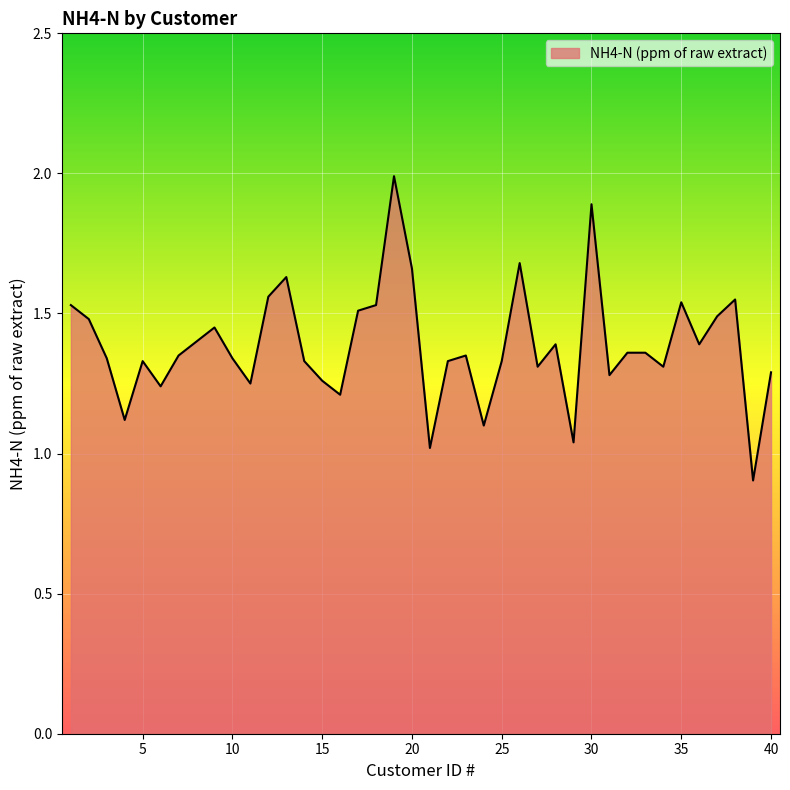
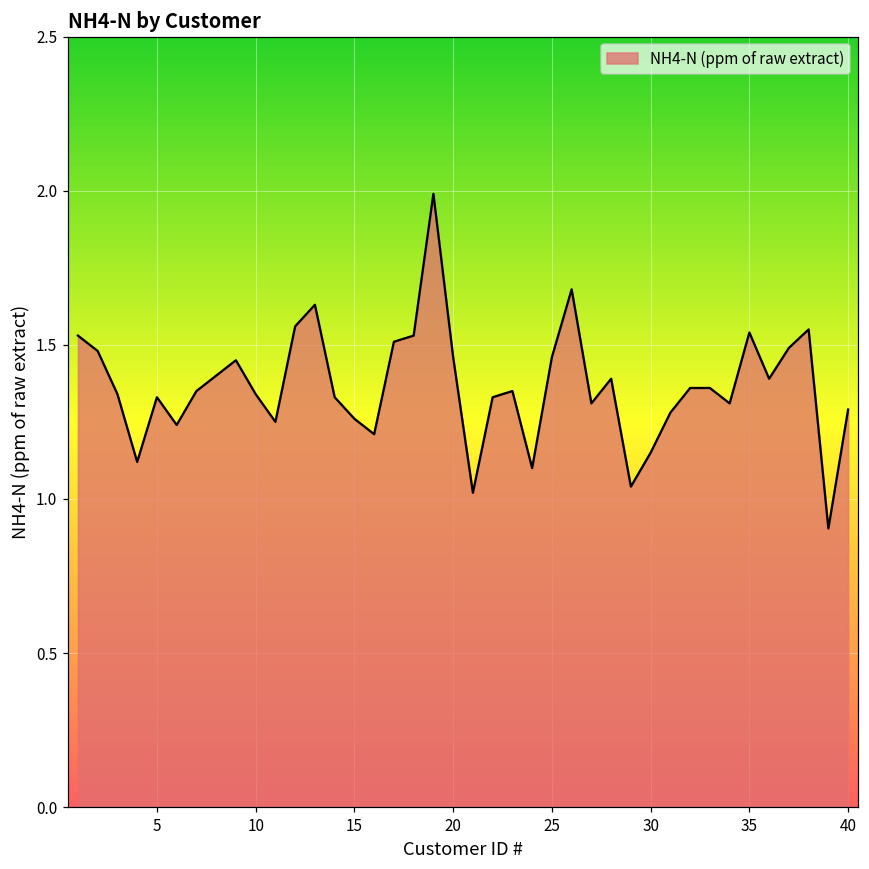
20: 1.66 -> 1.46
25: 1.33 -> 1.46
30: 1.89 -> 1.15
